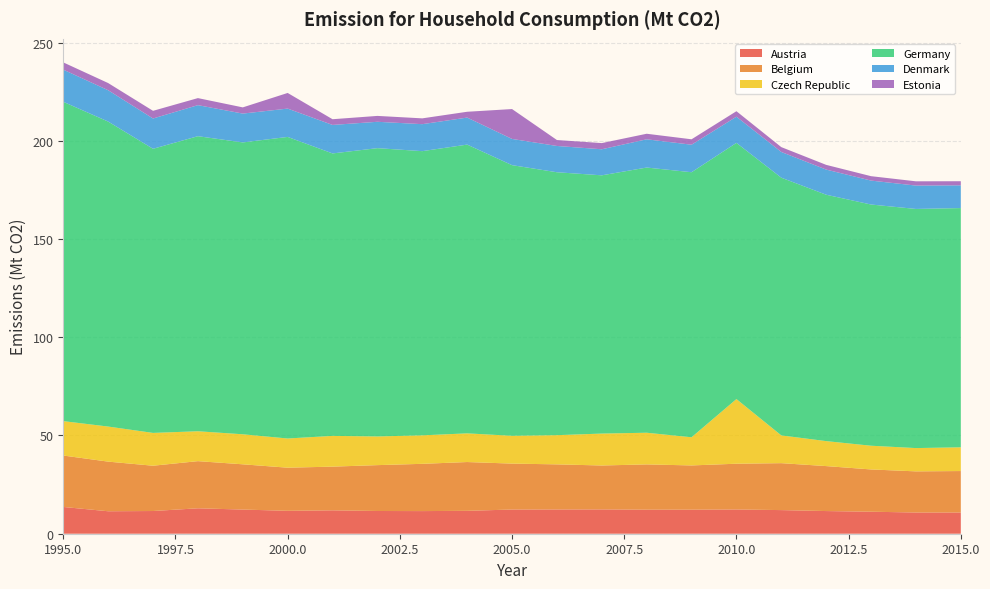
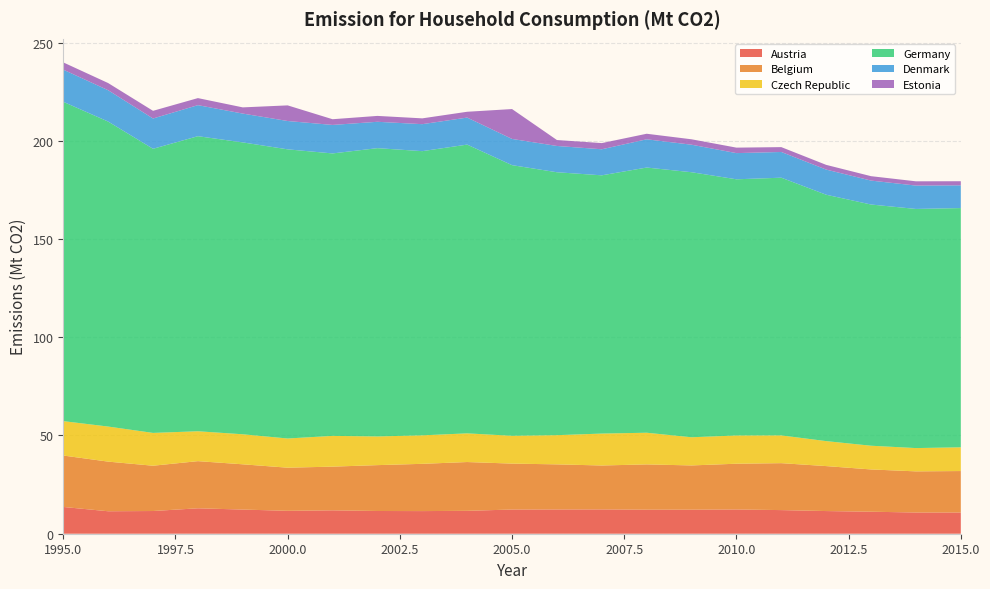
Germany, 2000.0: 154 -> 147
Czech Republic, 2010.0: 33 -> 14
